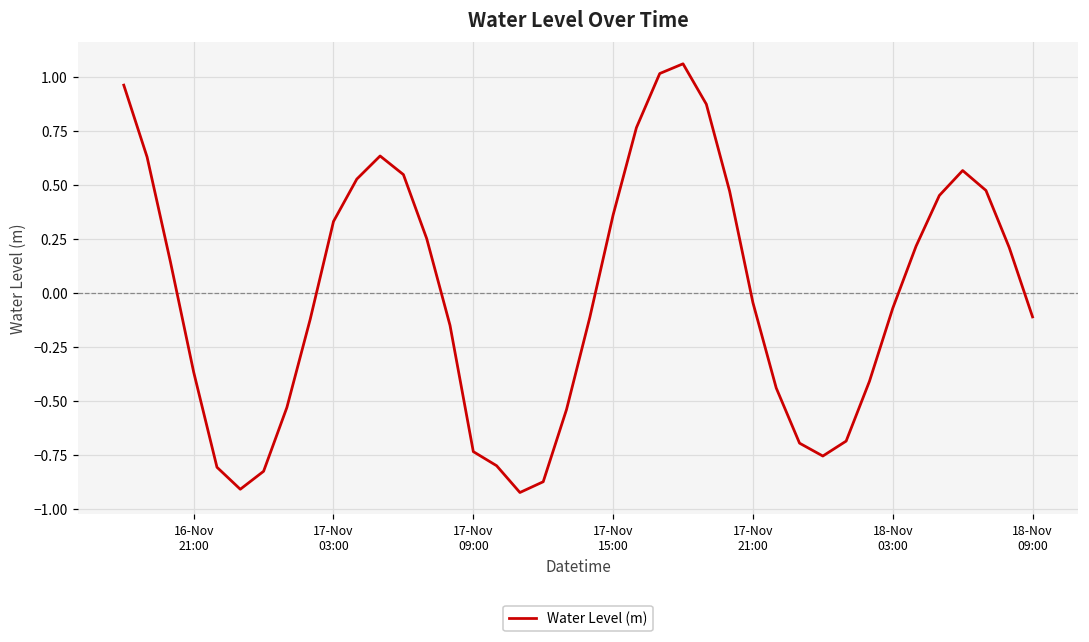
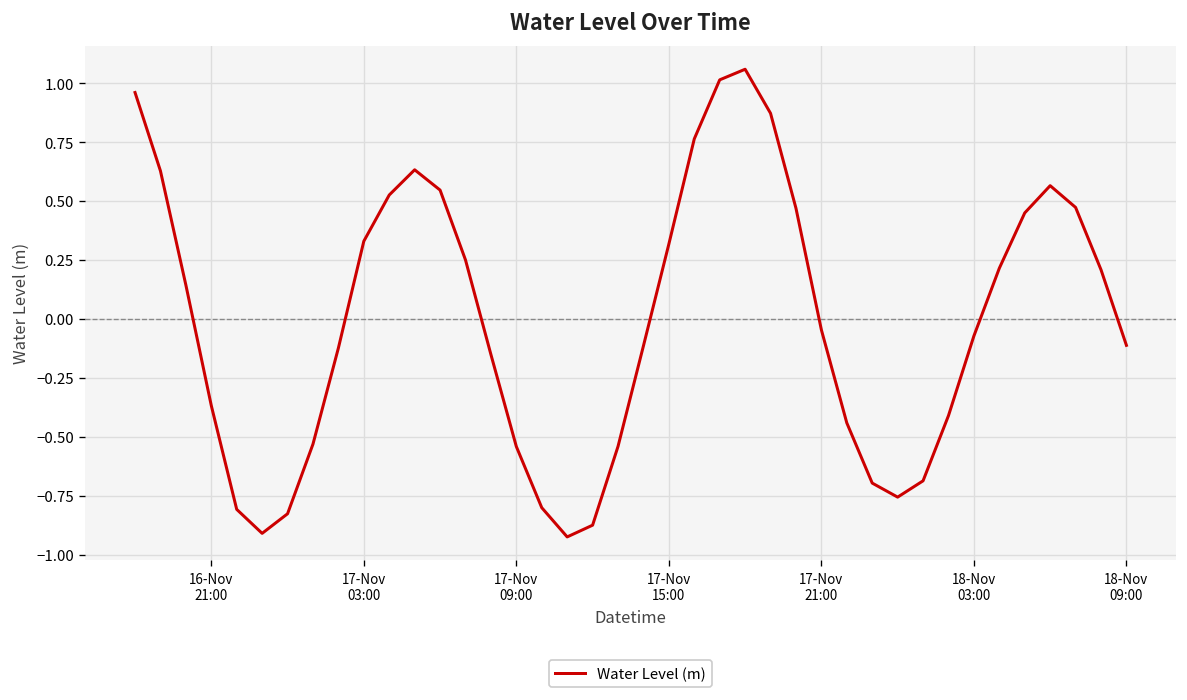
17-Nov 09:00: -0.73 -> -0.54
17-Nov 15:00: 0.36 -> 0.32
